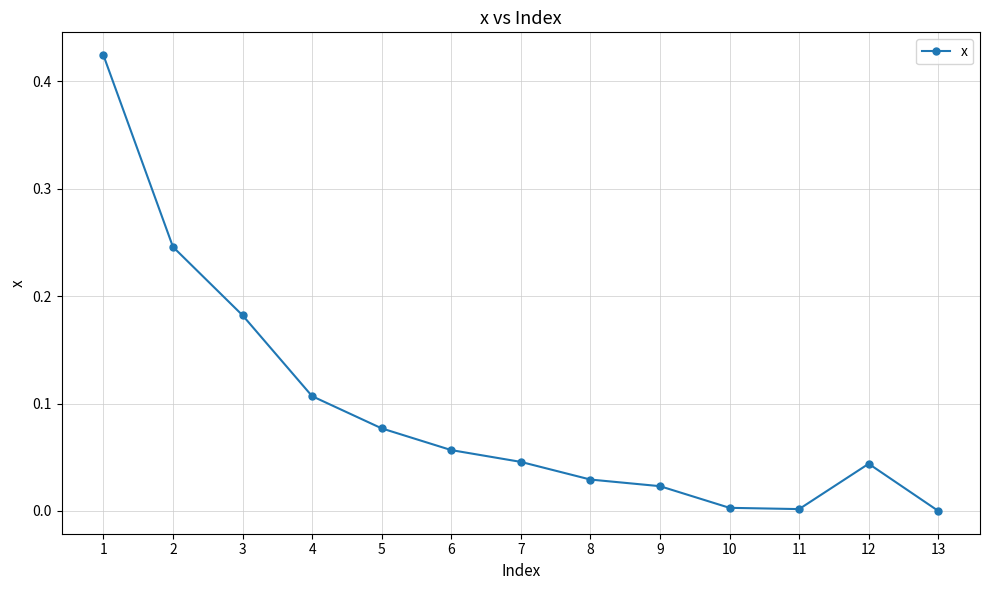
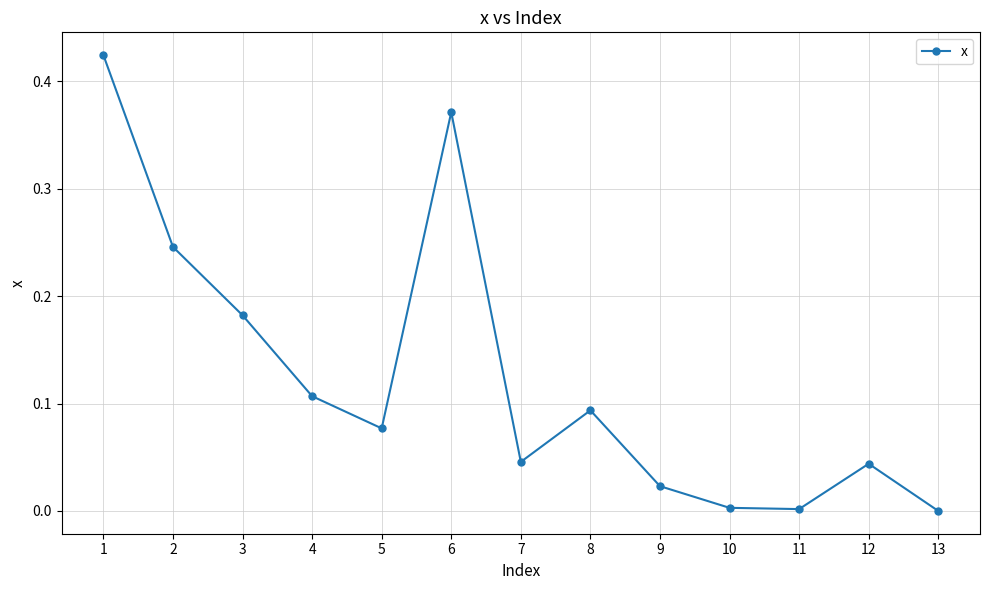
6: 0.057 -> 0.371
8: 0.029 -> 0.094
